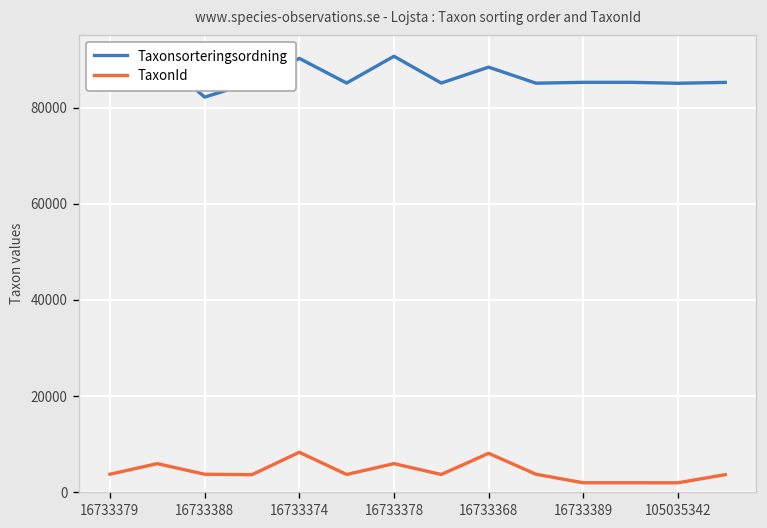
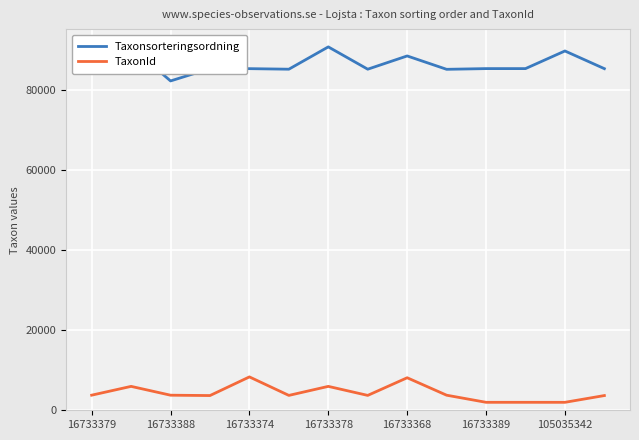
Taxonsorteringsordning, 16733374: 90000 -> 85000
Taxonsorteringsordning, 105035342: 85000 -> 90000
